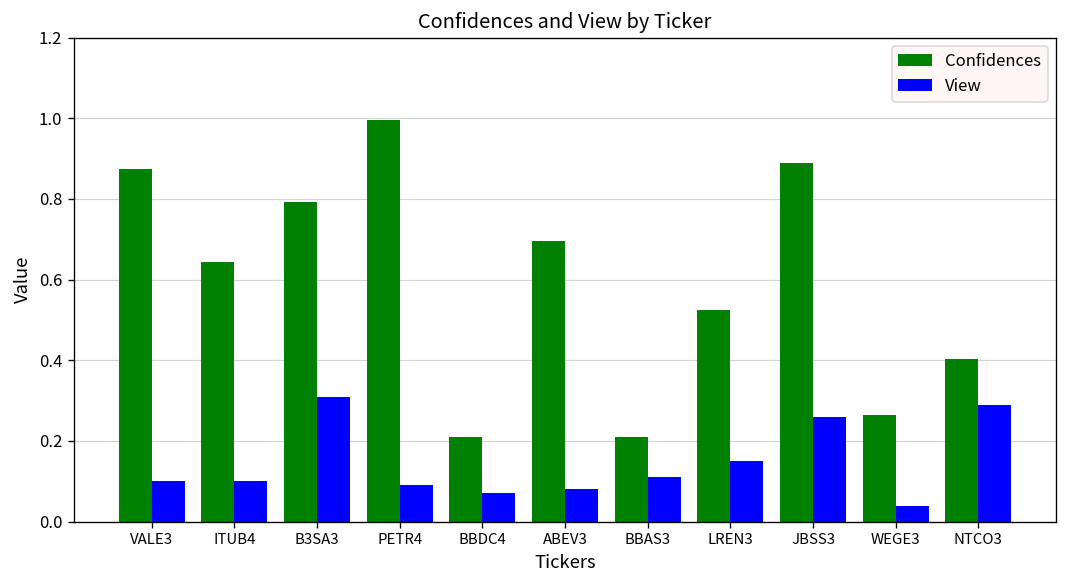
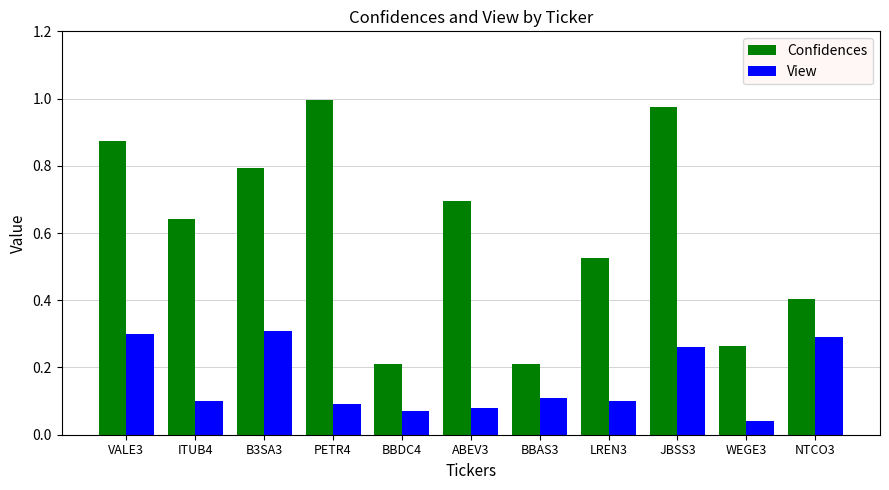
View, VALE3: 0.1 -> 0.3
View, LREN3: 0.15 -> 0.10
Confidences, JBSS3: 0.89 -> 0.97
